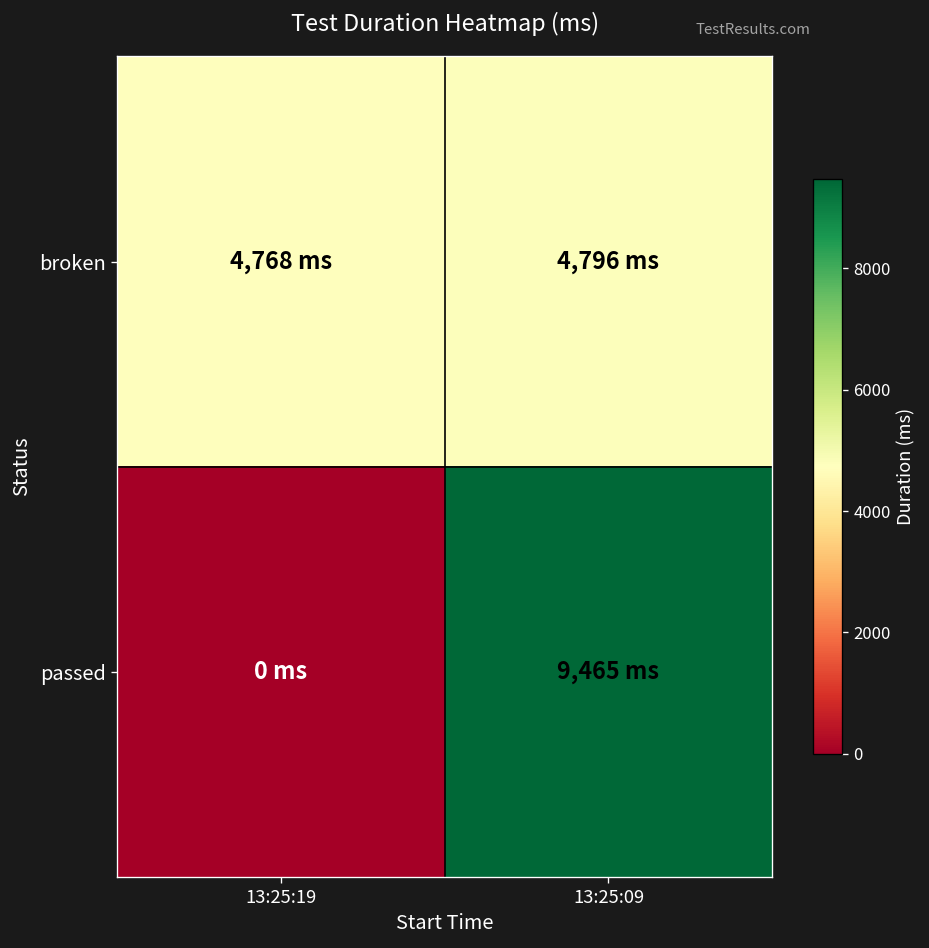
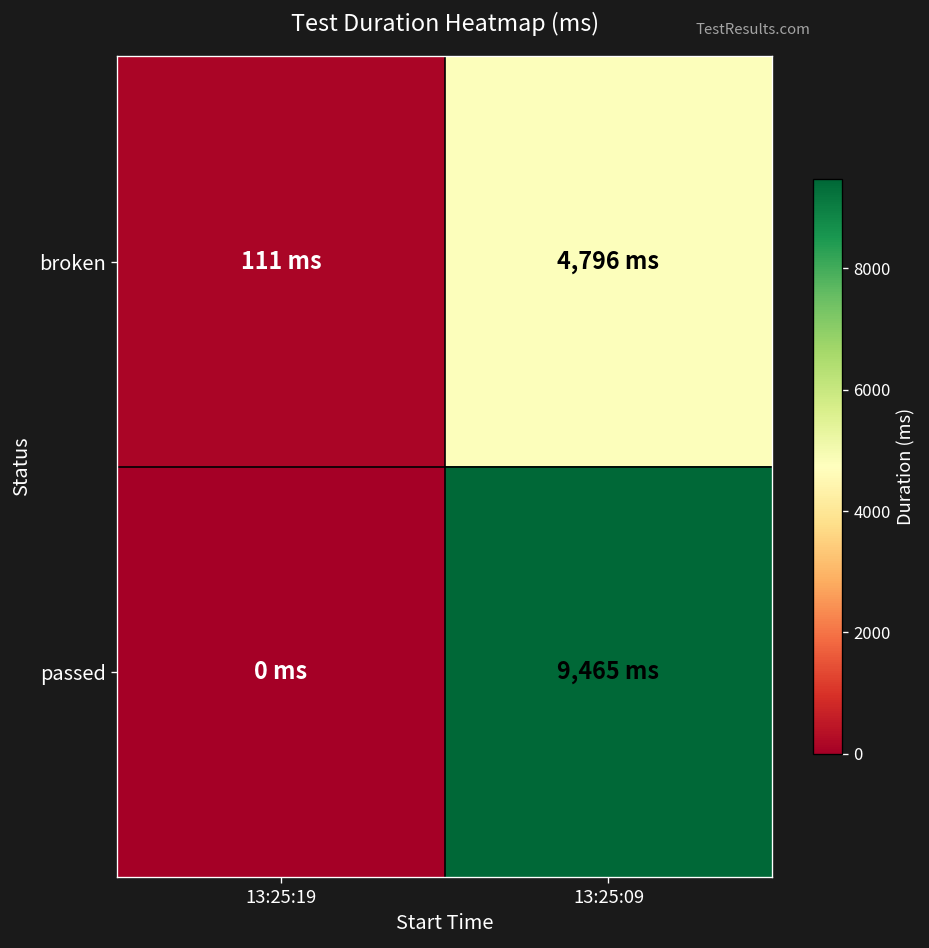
broken, 13:25:19: 4,768 -> 111
